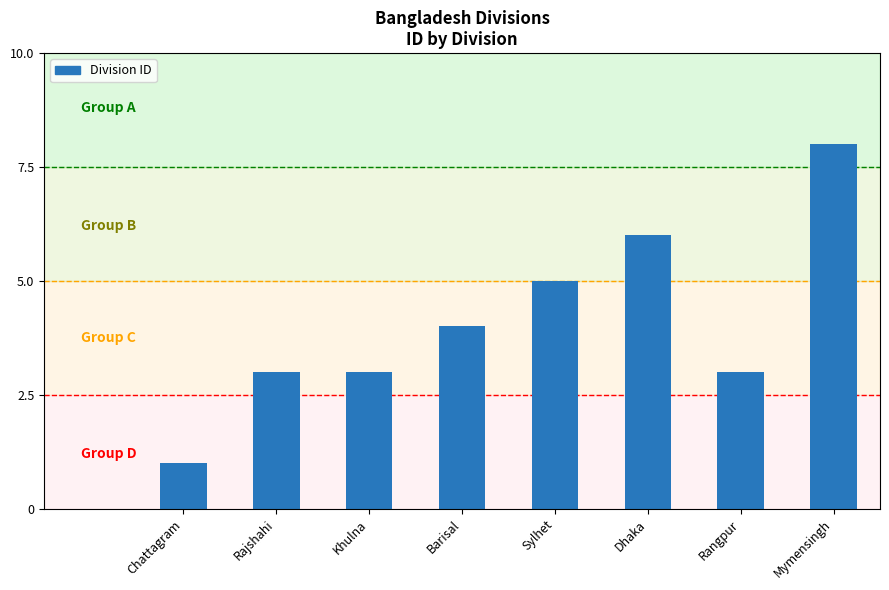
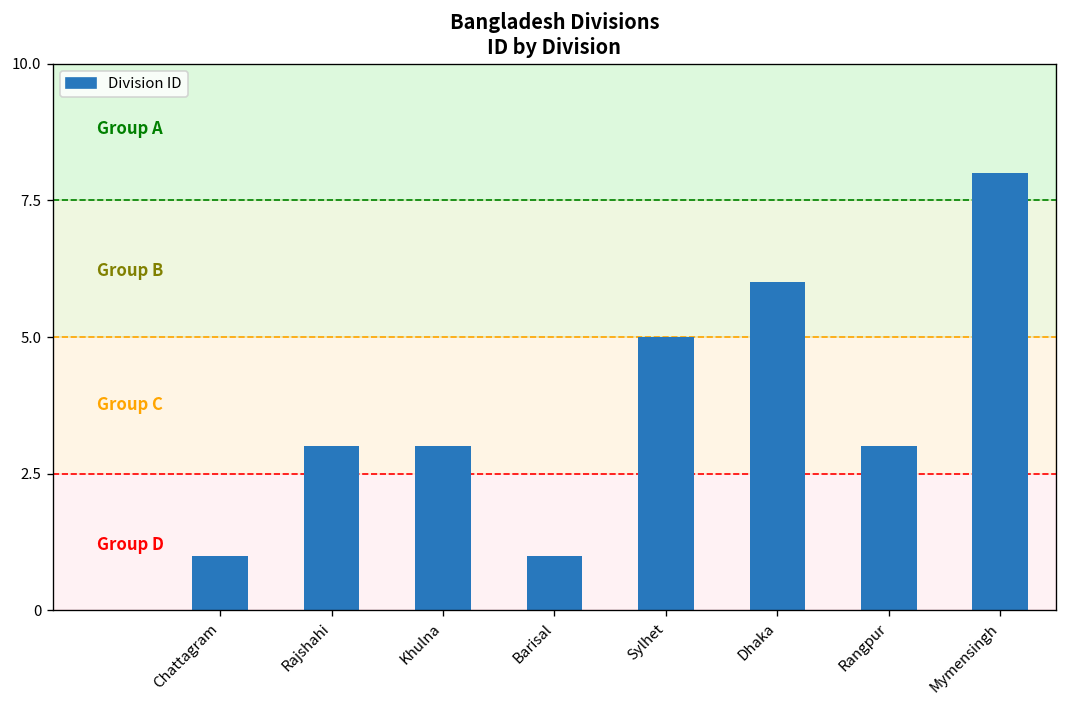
Barisal: 4 -> 1
